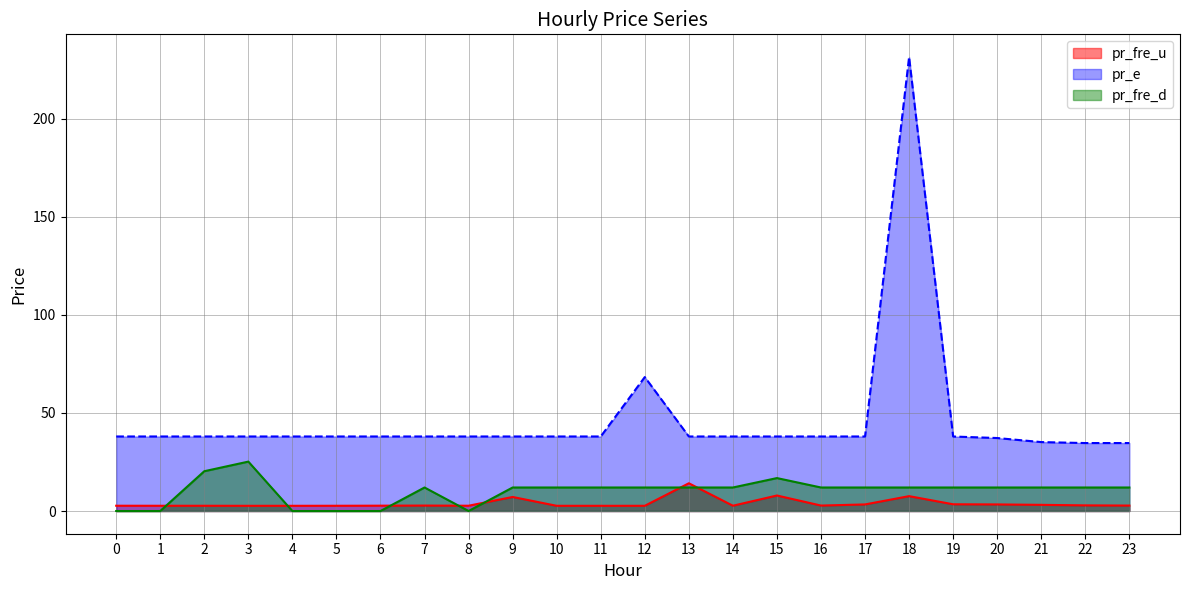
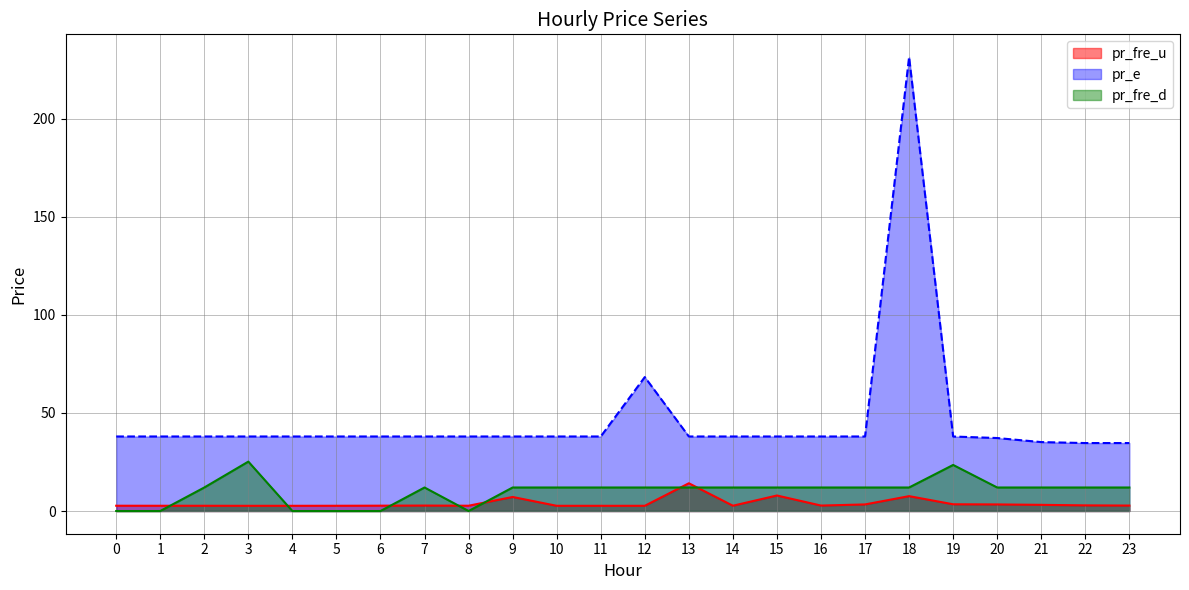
pr_fre_d, 2: 20 -> 12
pr_fre_d, 15: 17 -> 12
pr_fre_d, 19: 12 -> 24
